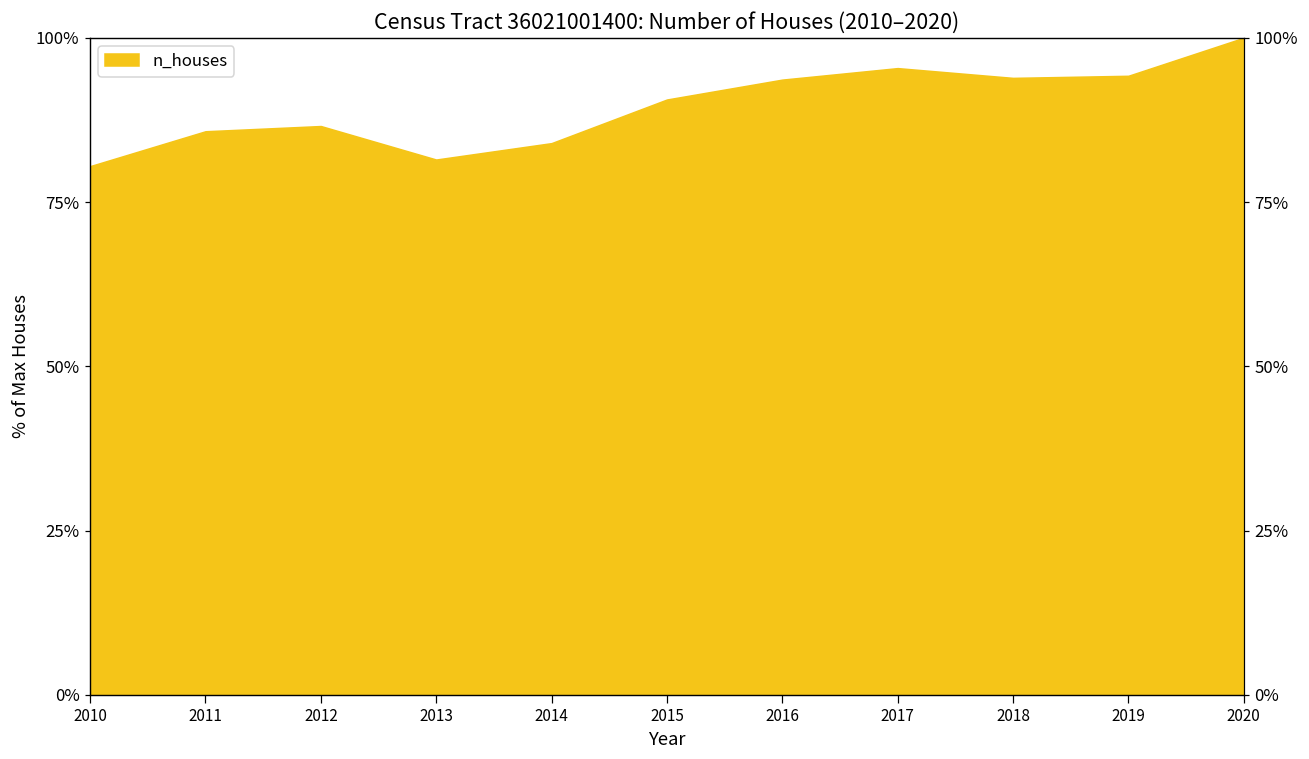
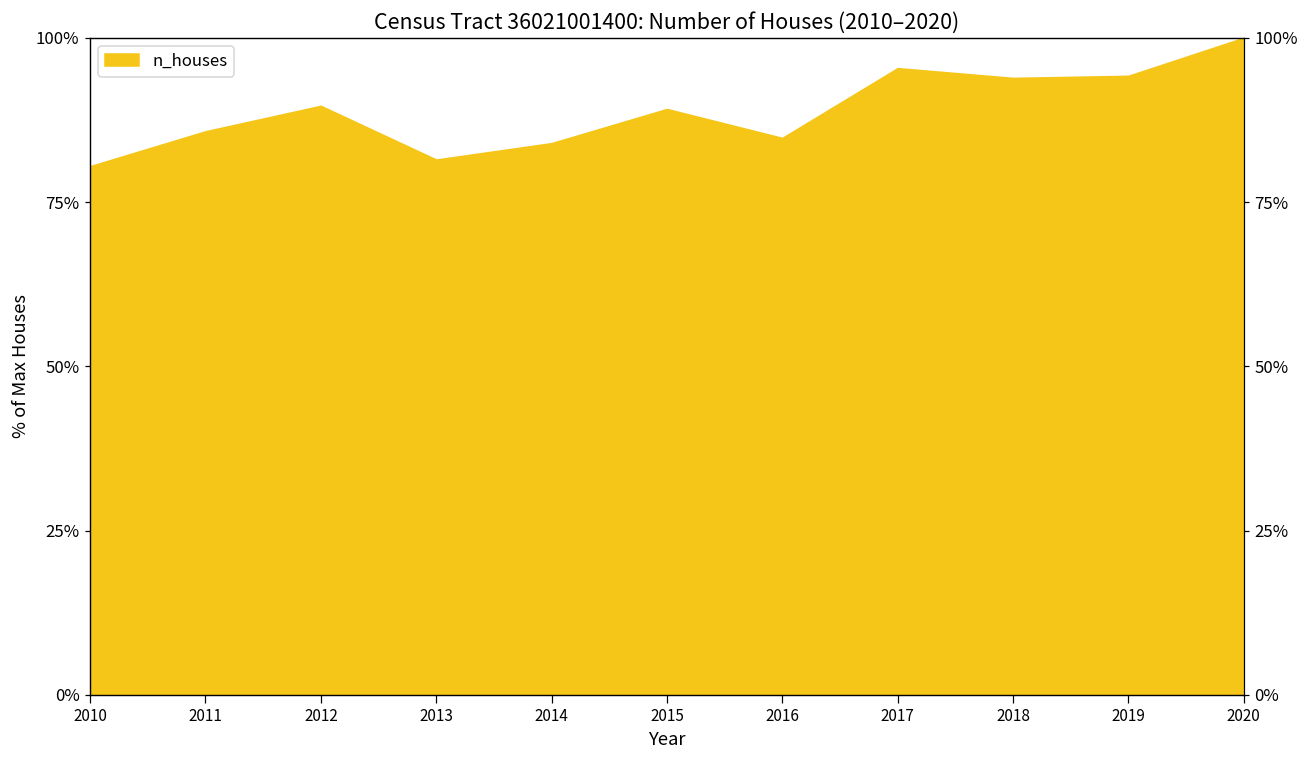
2012: 87% -> 90%
2015: 91% -> 89%
2016: 94% -> 85%
